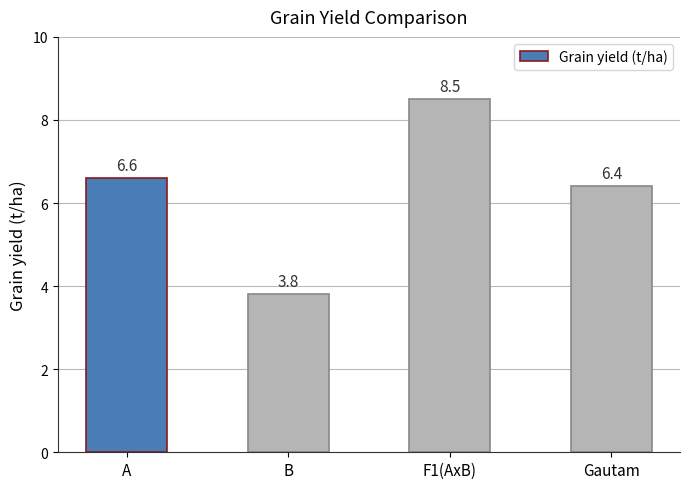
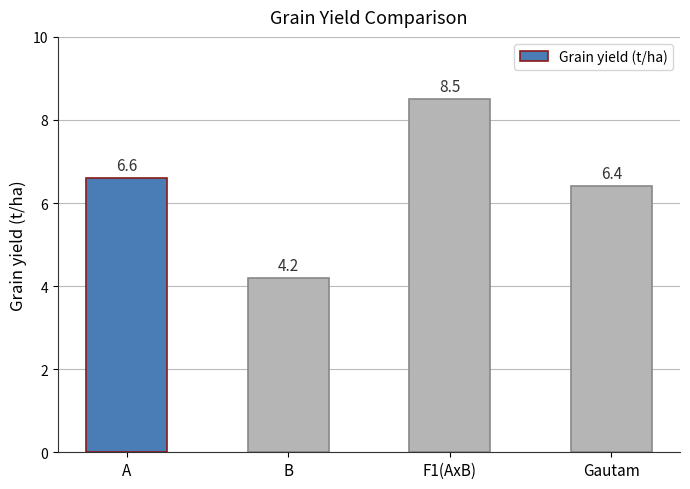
B: 3.8 -> 4.2
